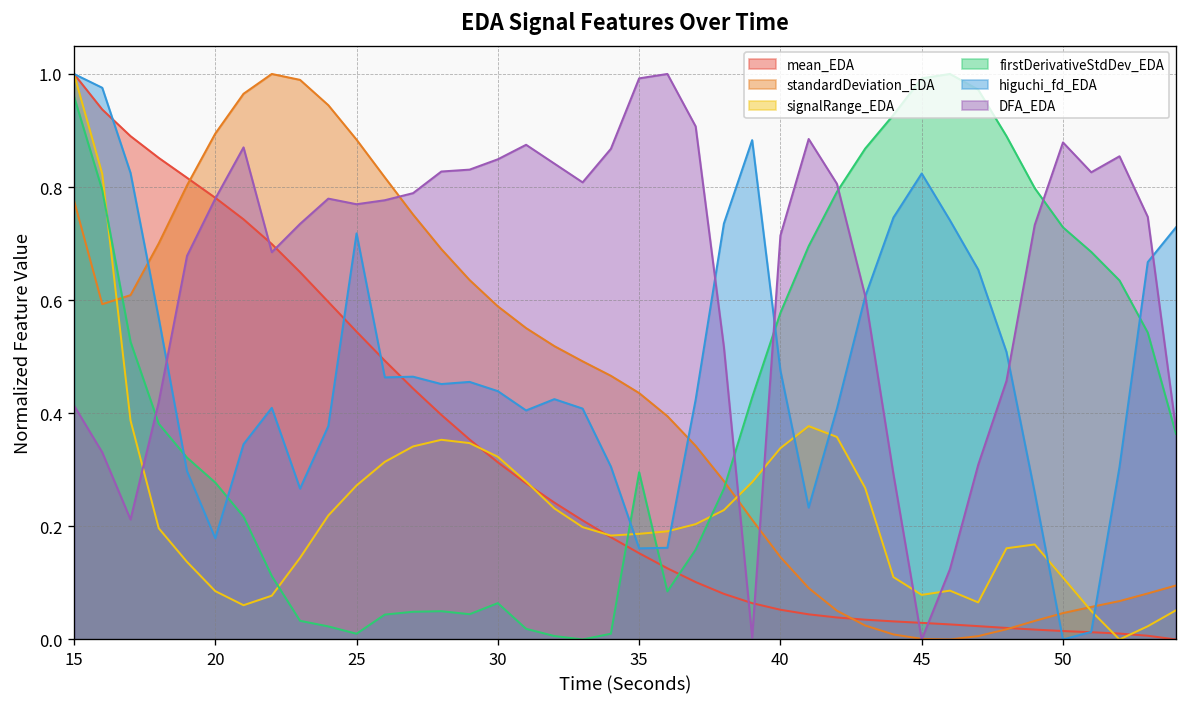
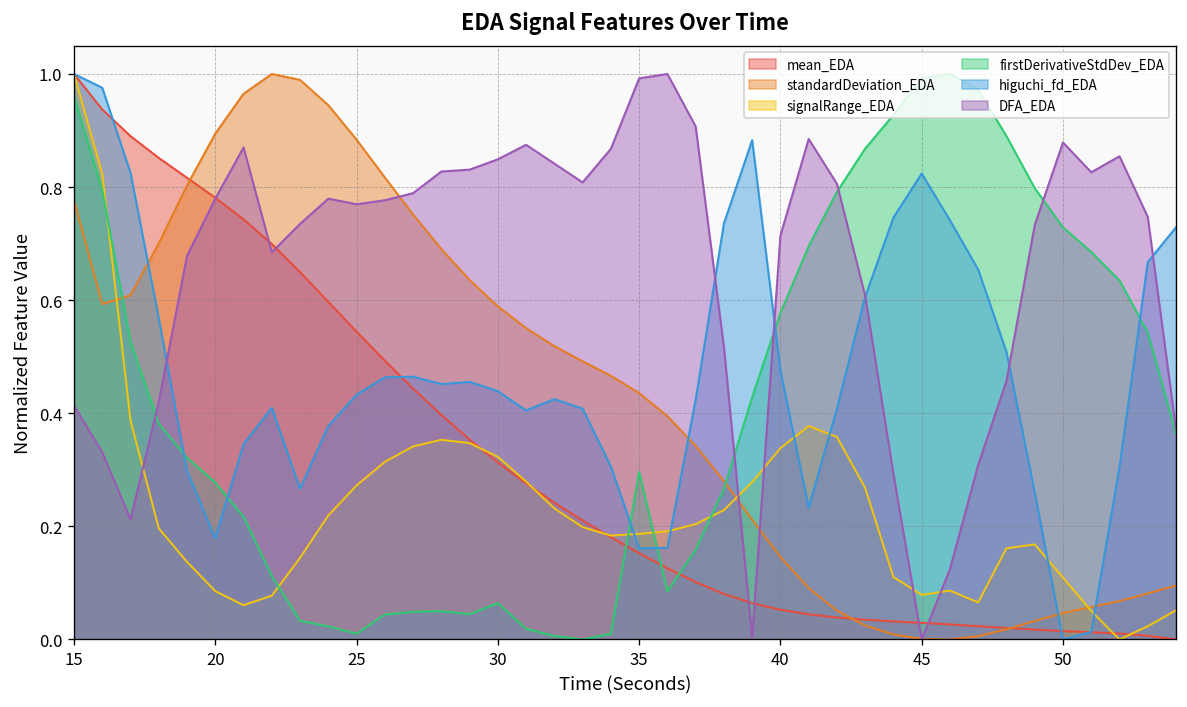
higuchi_fd_EDA, 25: 0.72 -> 0.43
